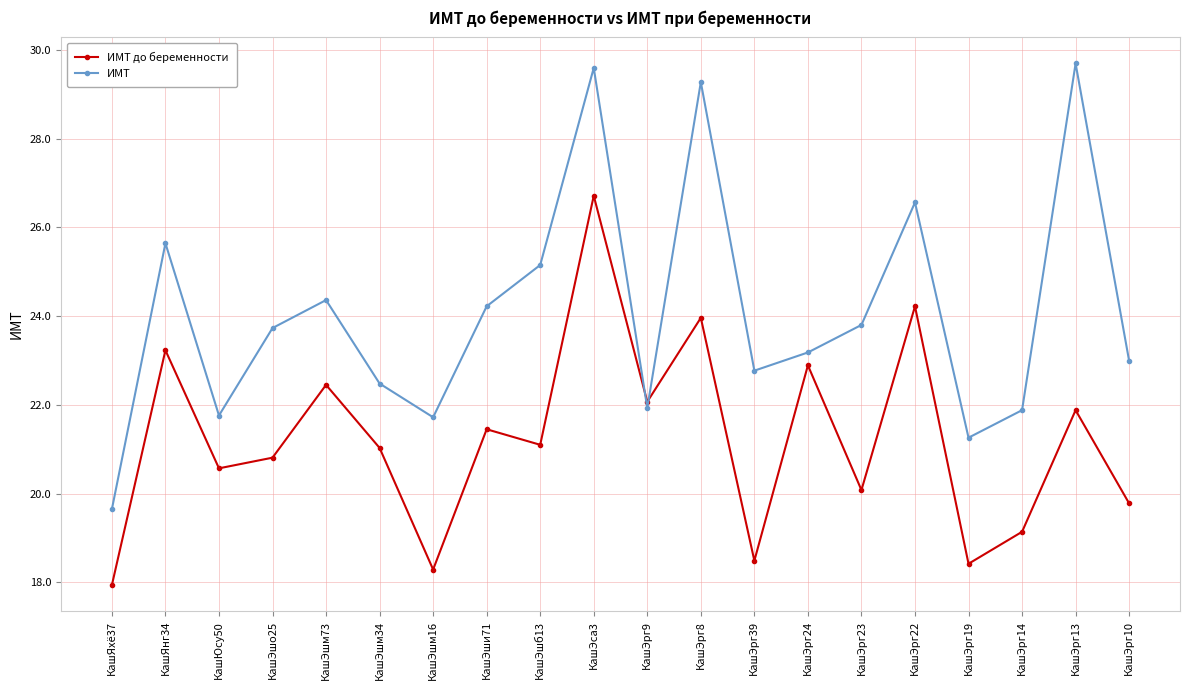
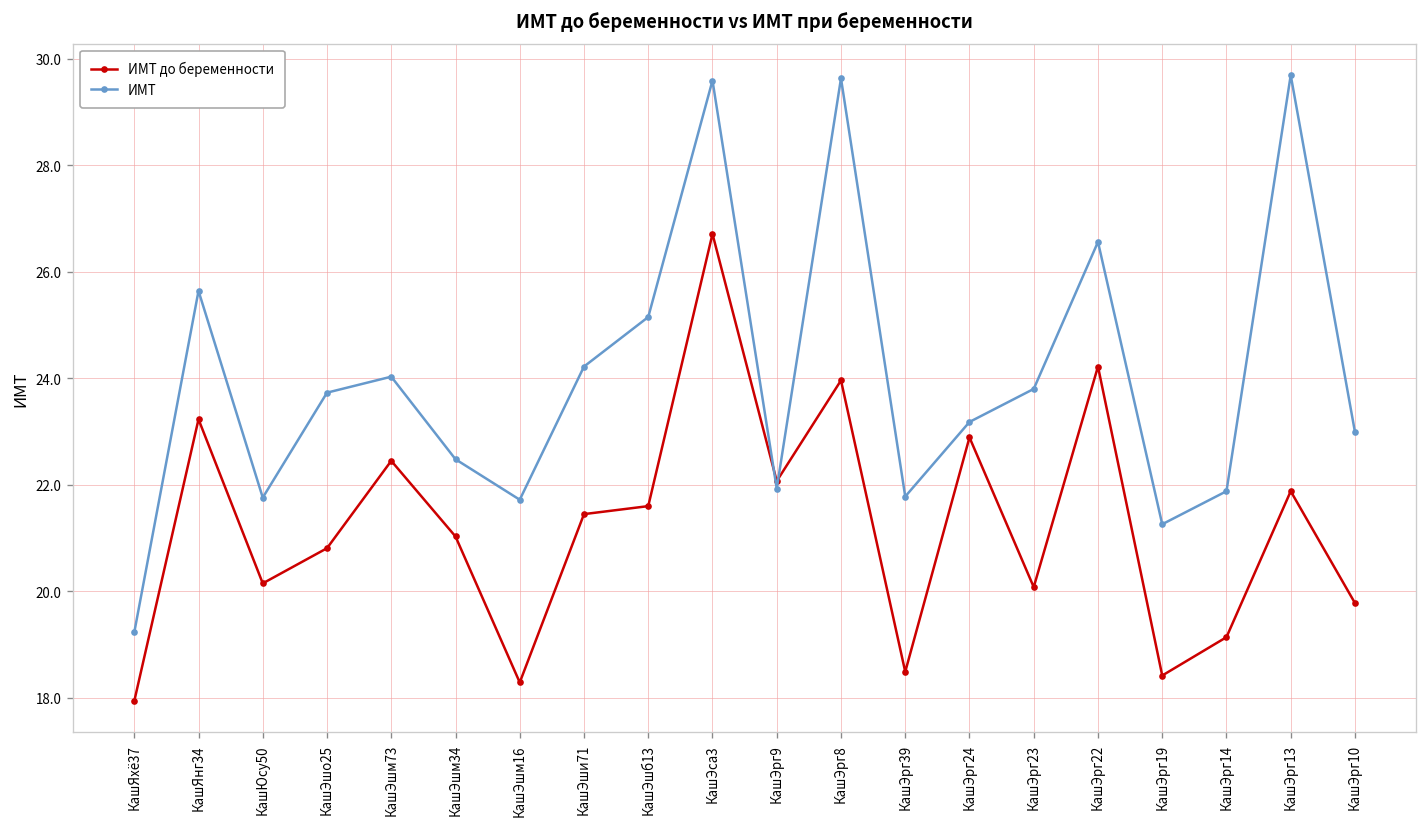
ИМТ, КашЯхё37: 19.7 -> 19.2
ИМТ до беременности, КашЮсу50: 20.6 -> 20.2
ИМТ, КашЭшм73: 24.4 -> 24.0
ИМТ до беременности, КашЭшб13: 21.1 -> 21.6
ИМТ, КашЭрг8: 29.3 -> 29.6
ИМТ, КашЭрг39: 22.8 -> 21.8
